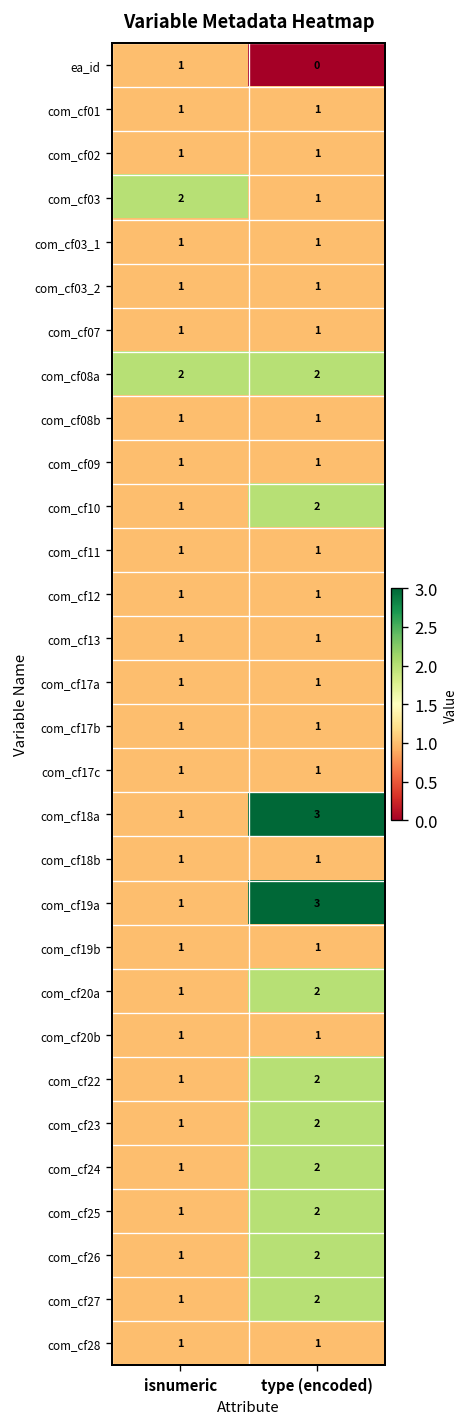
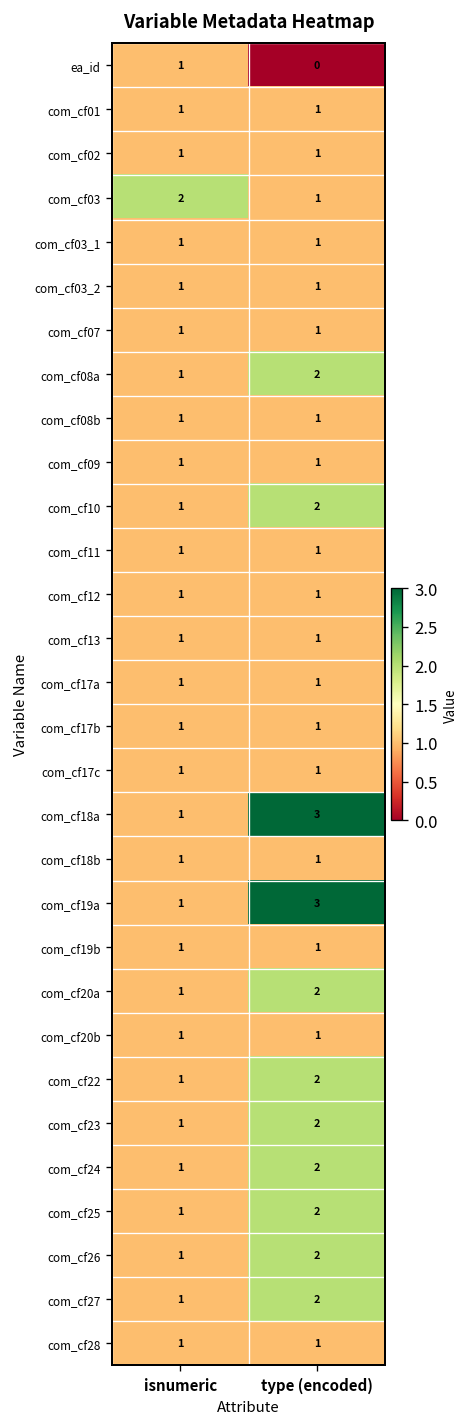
com_cf08a, isnumeric: 2 -> 1
